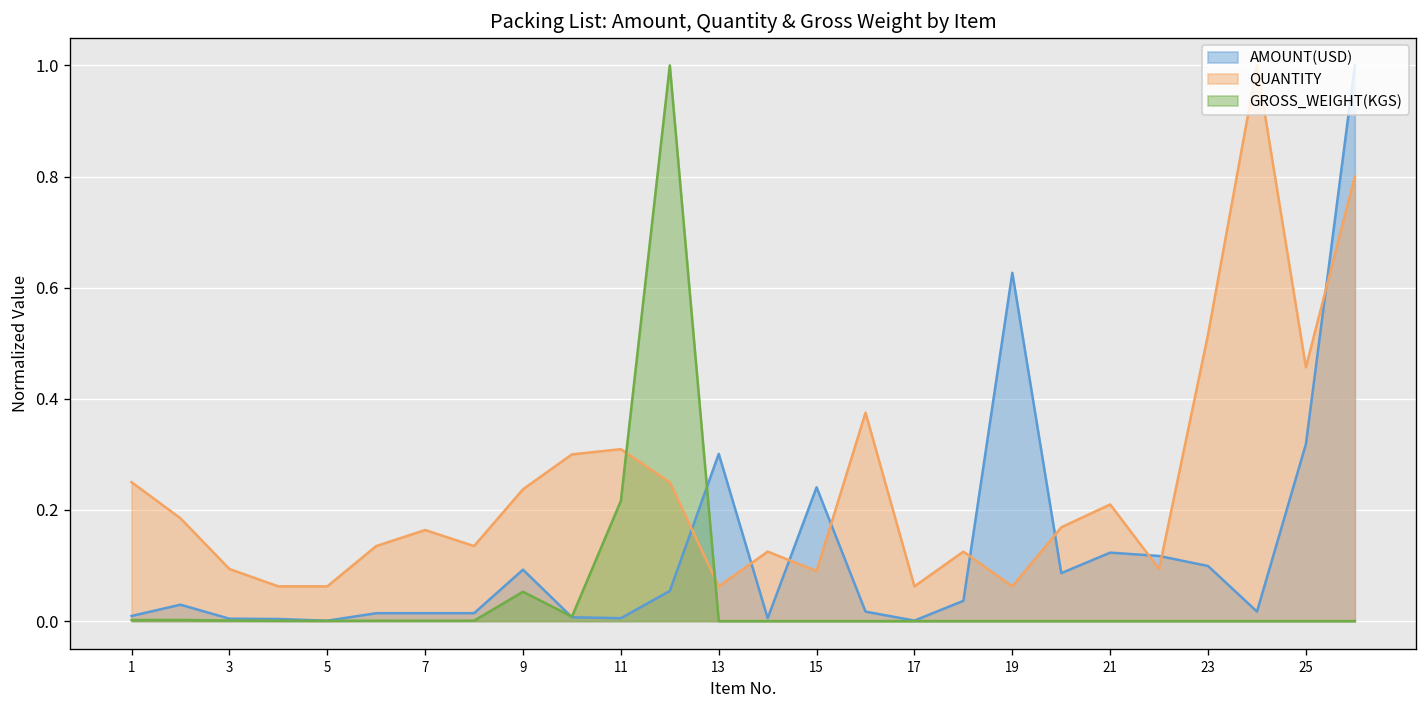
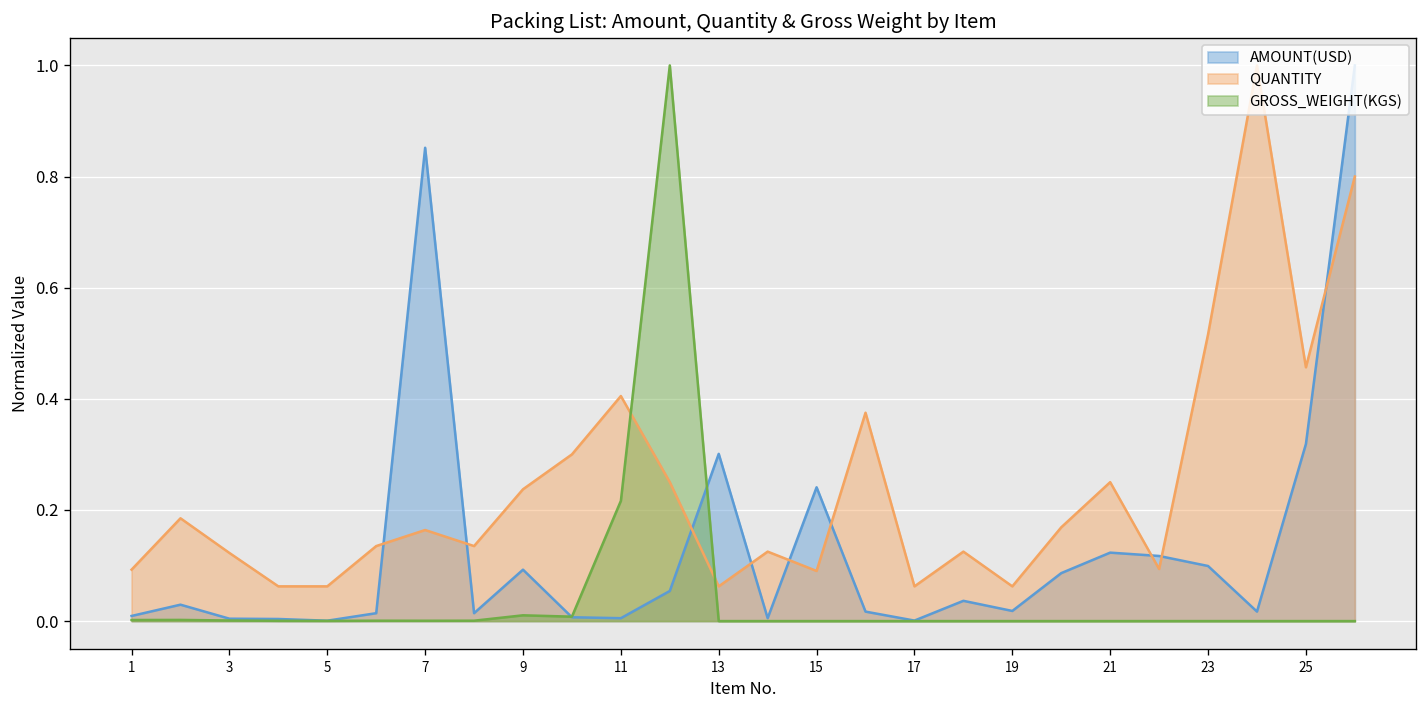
QUANTITY, 1: 0.25 -> 0.09
QUANTITY, 3: 0.09 -> 0.12
AMOUNT(USD), 7: 0.01 -> 0.85
GROSS_WEIGHT(KGS), 9: 0.05 -> 0.01
QUANTITY, 11: 0.31 -> 0.41
AMOUNT(USD), 19: 0.63 -> 0.02
QUANTITY, 21: 0.21 -> 0.25
